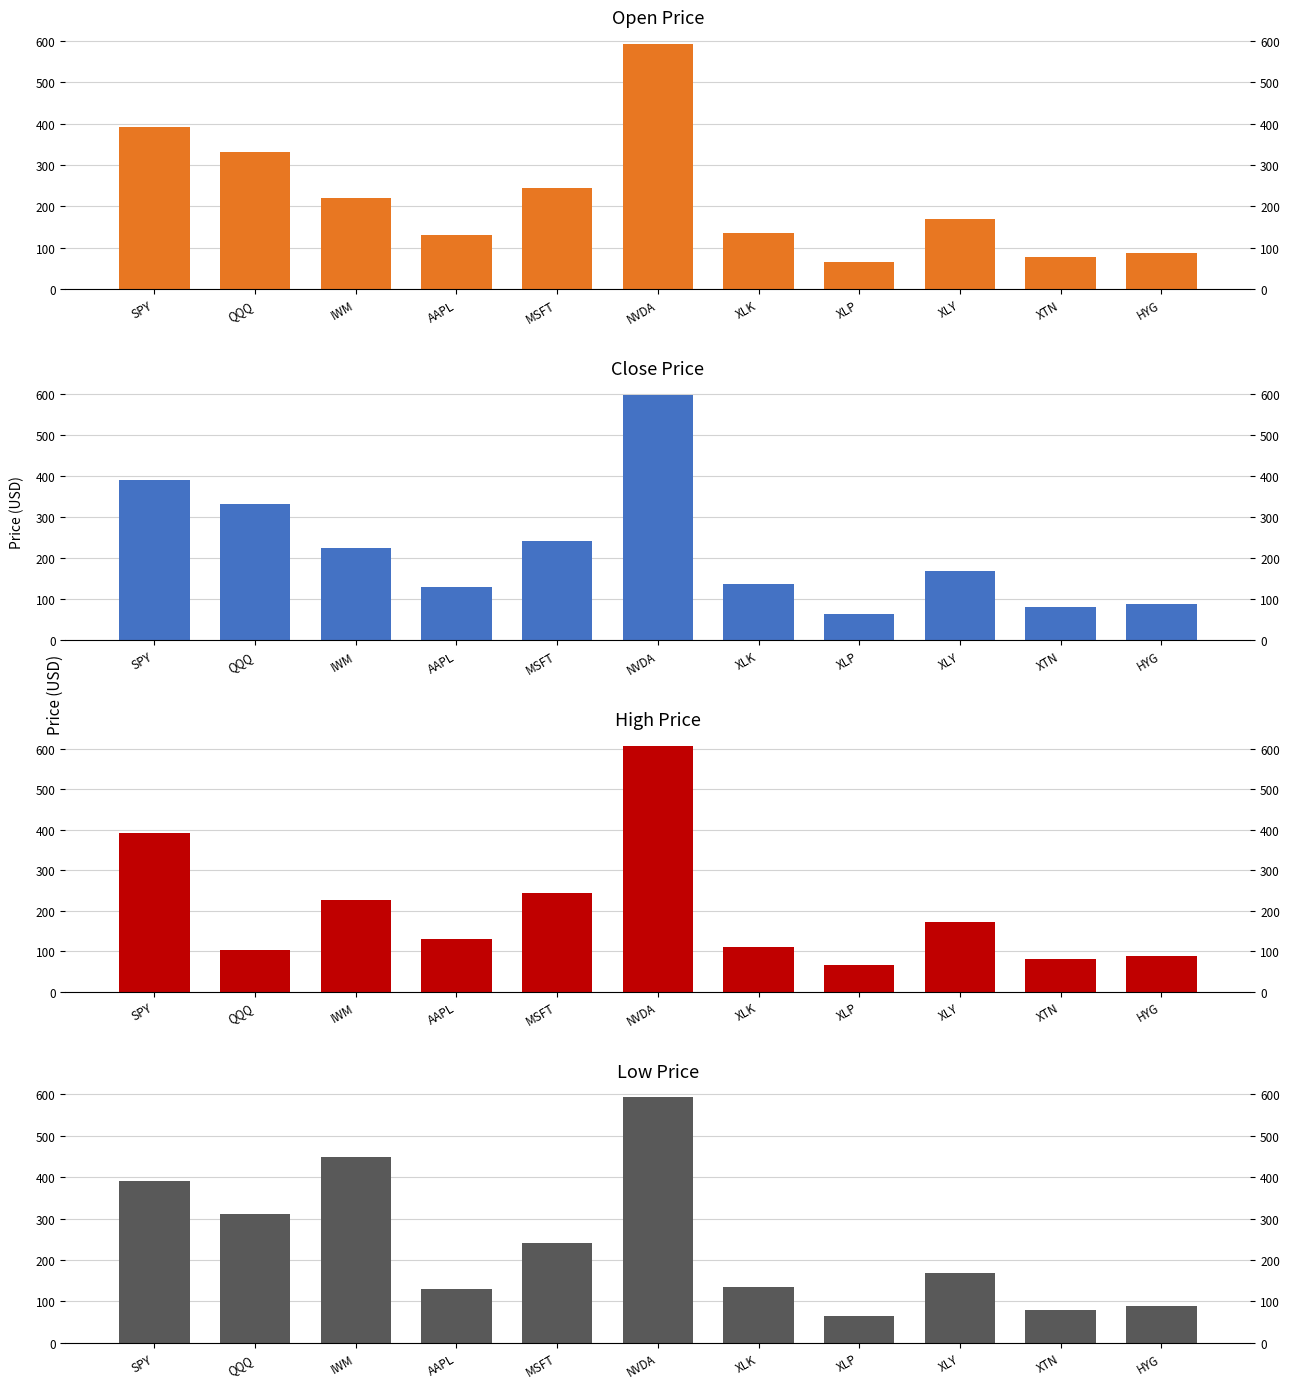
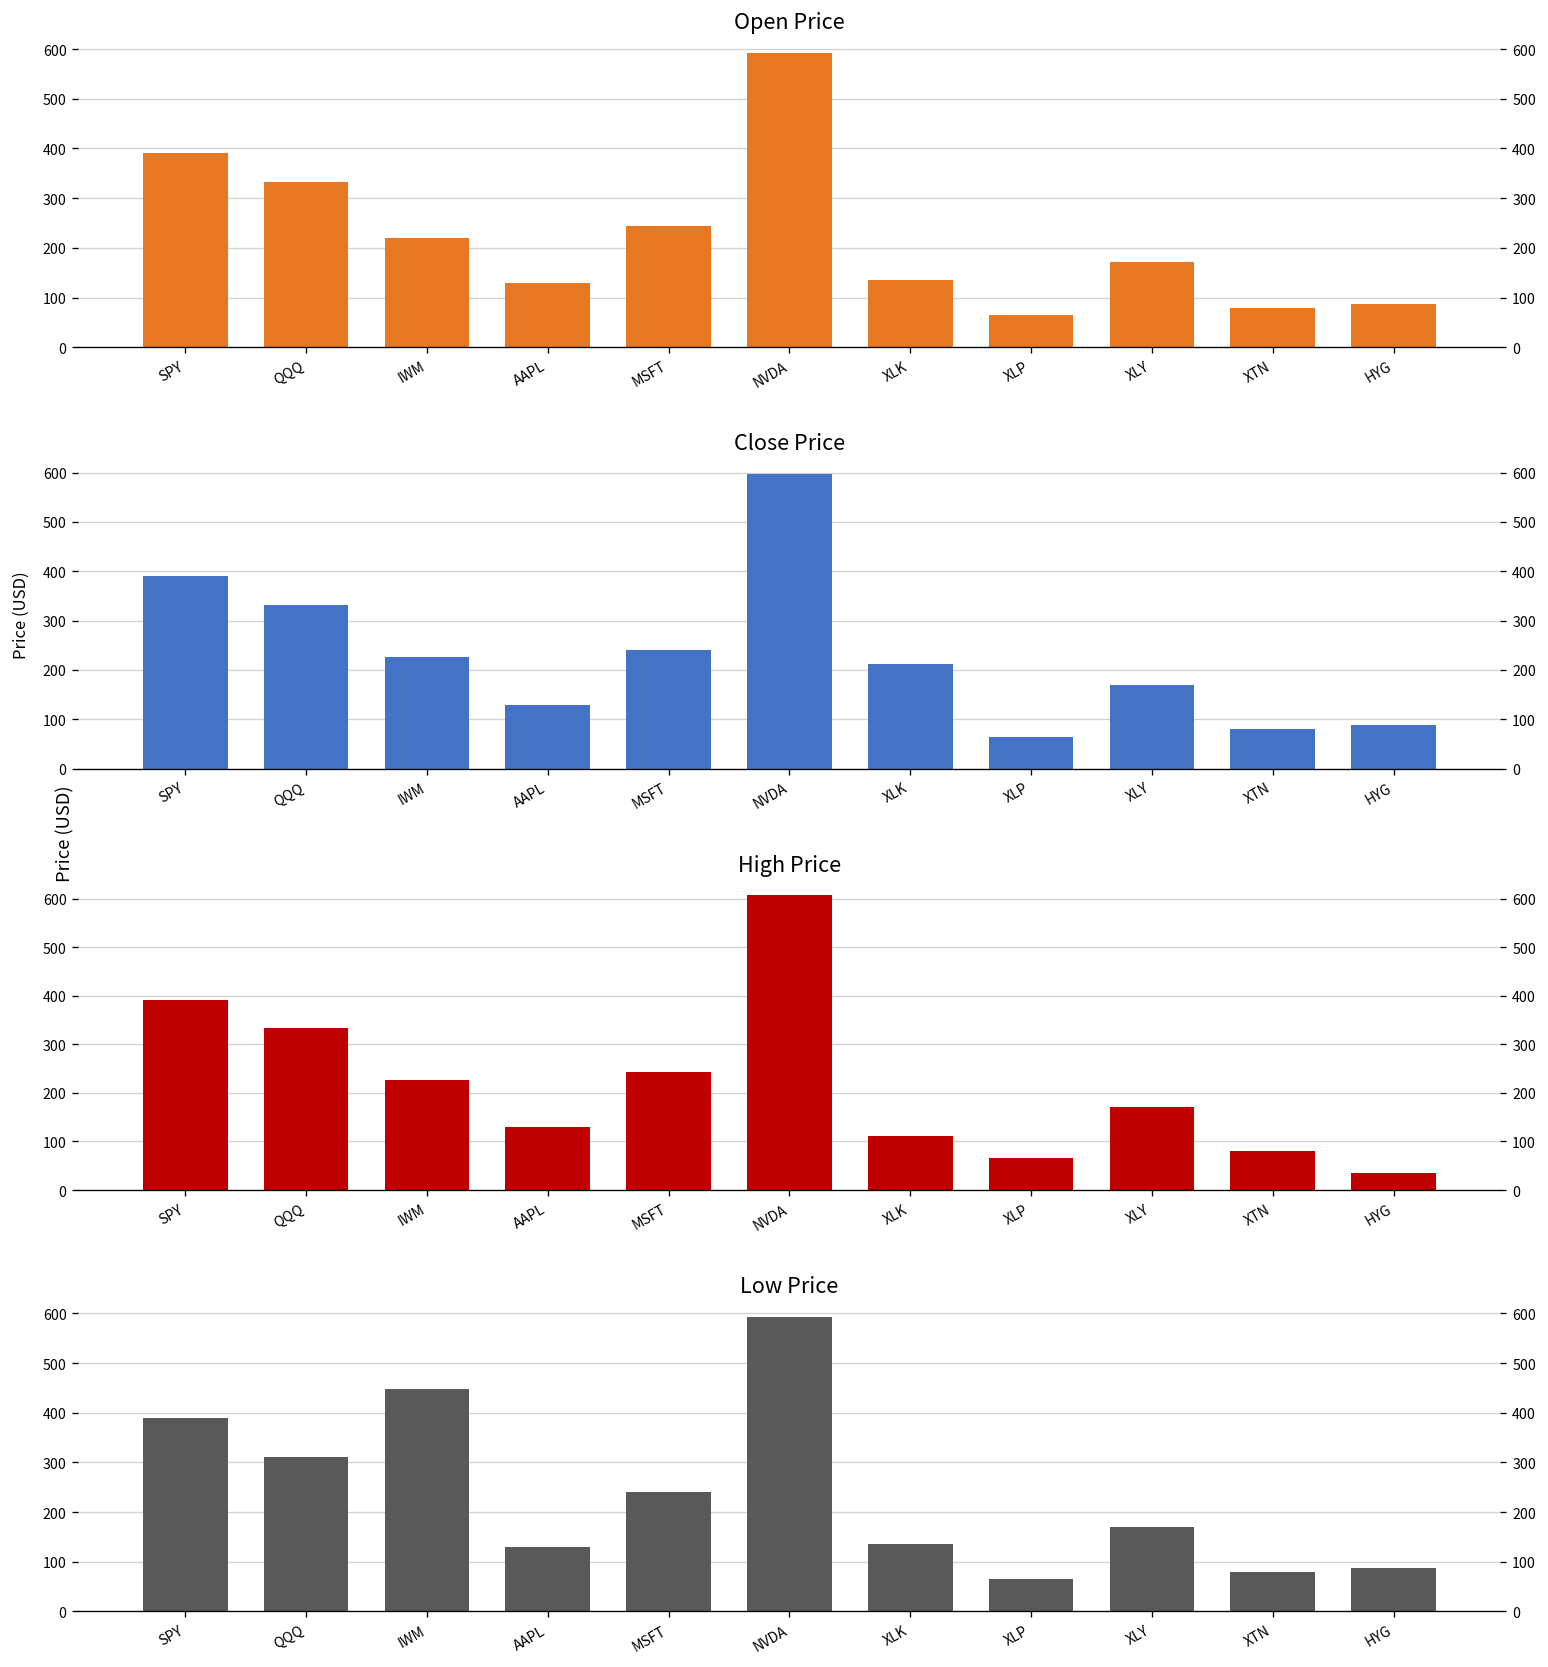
Close Price, XLK: 140 -> 210
High Price, QQQ: 100 -> 330
High Price, HYG: 90 -> 40
